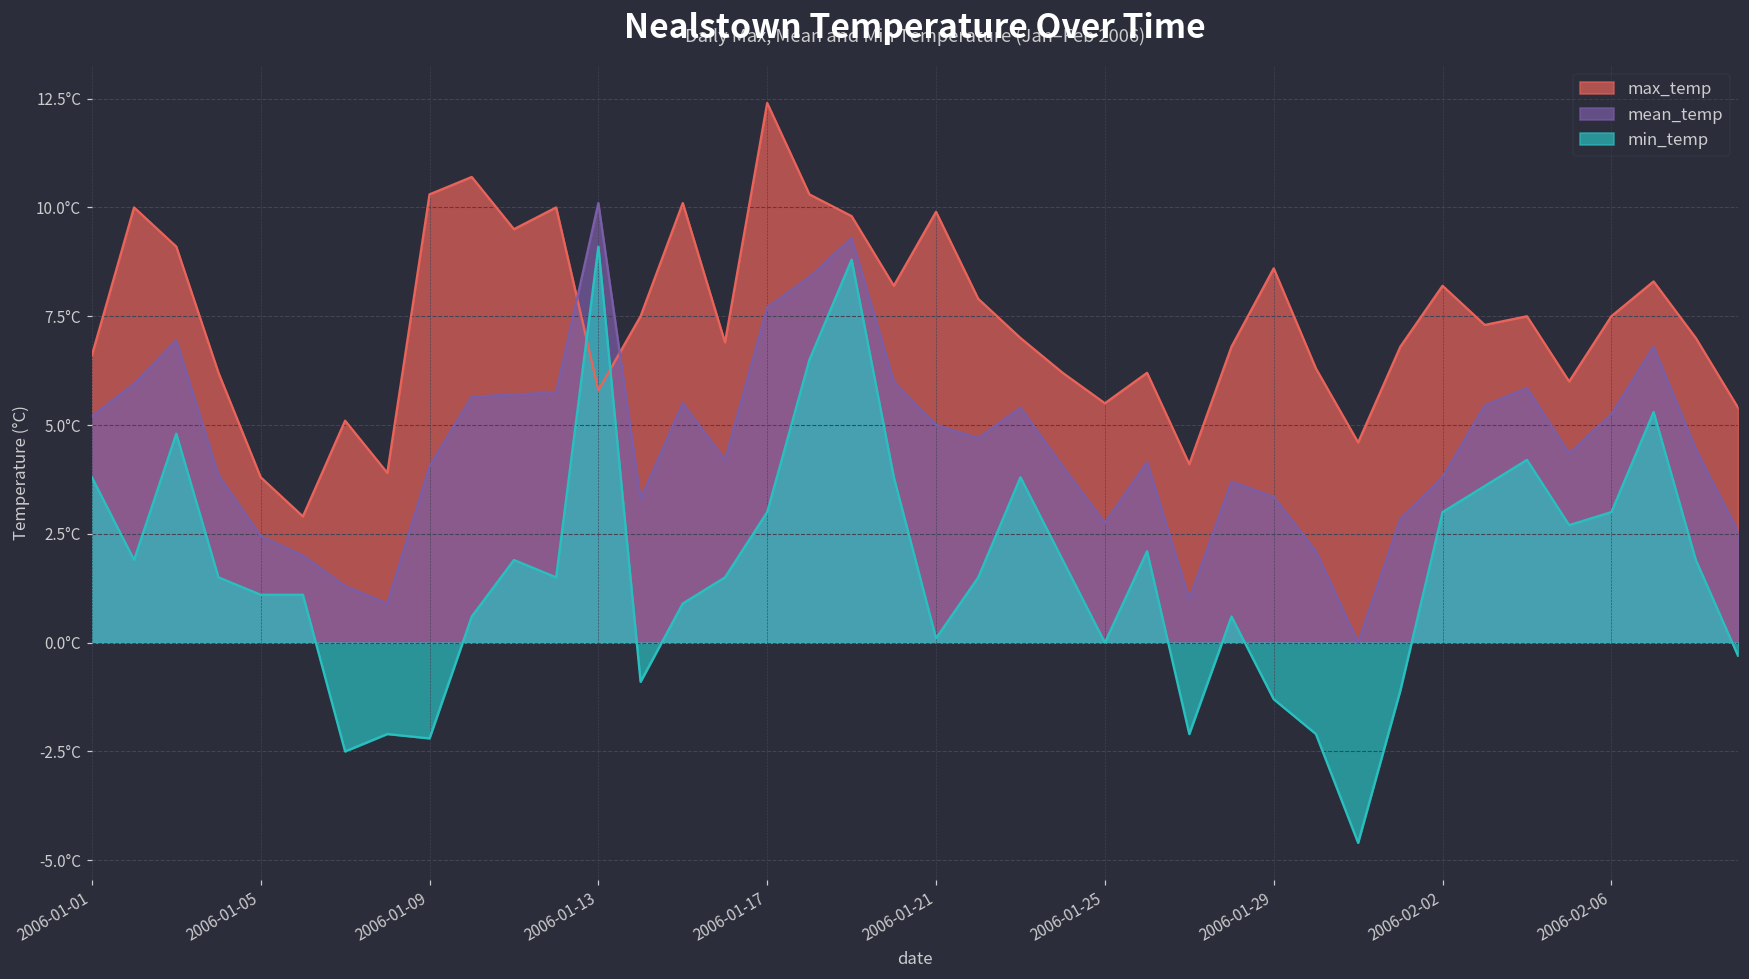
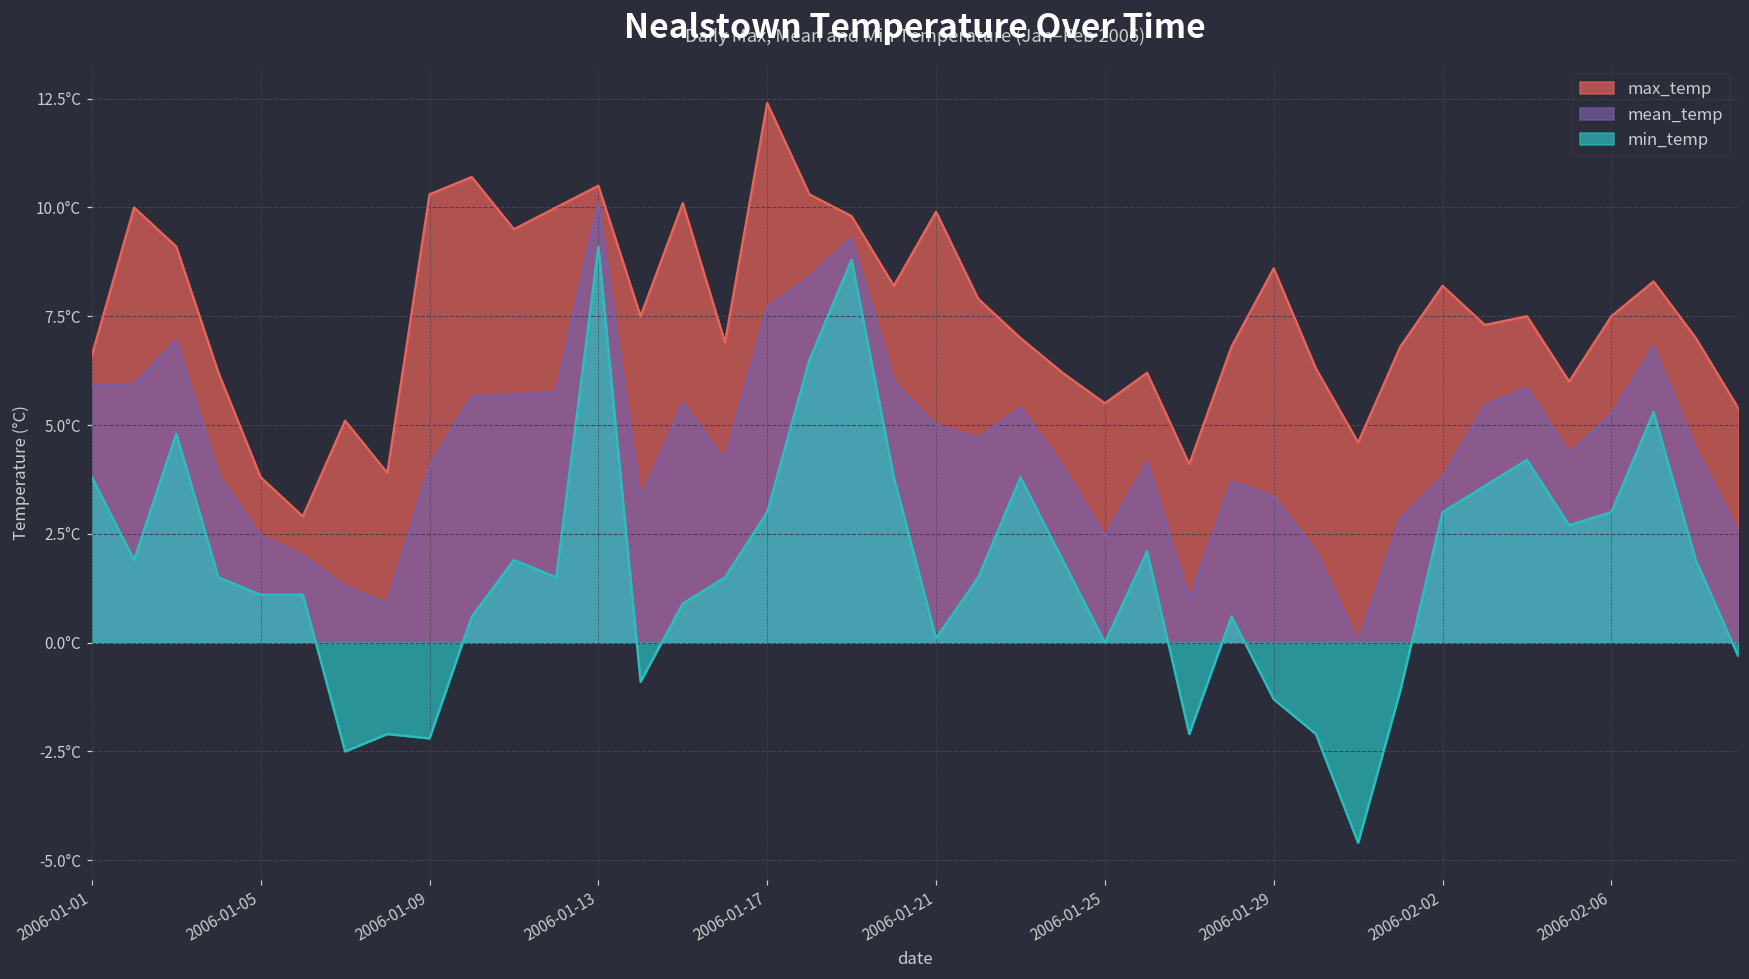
mean_temp, 2006-01-01: 5.2°C -> 5.9°C
max_temp, 2006-01-13: 5.8°C -> 10.5°C
mean_temp, 2006-01-25: 2.8°C -> 2.4°C
